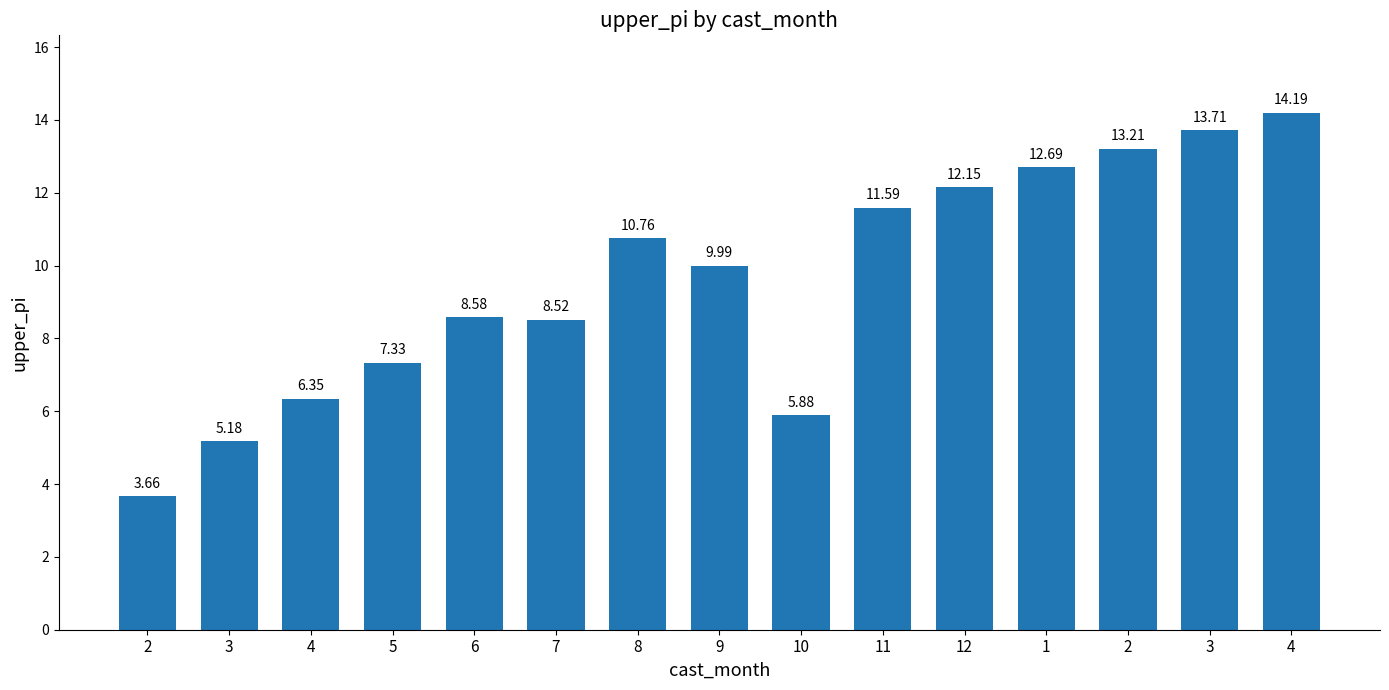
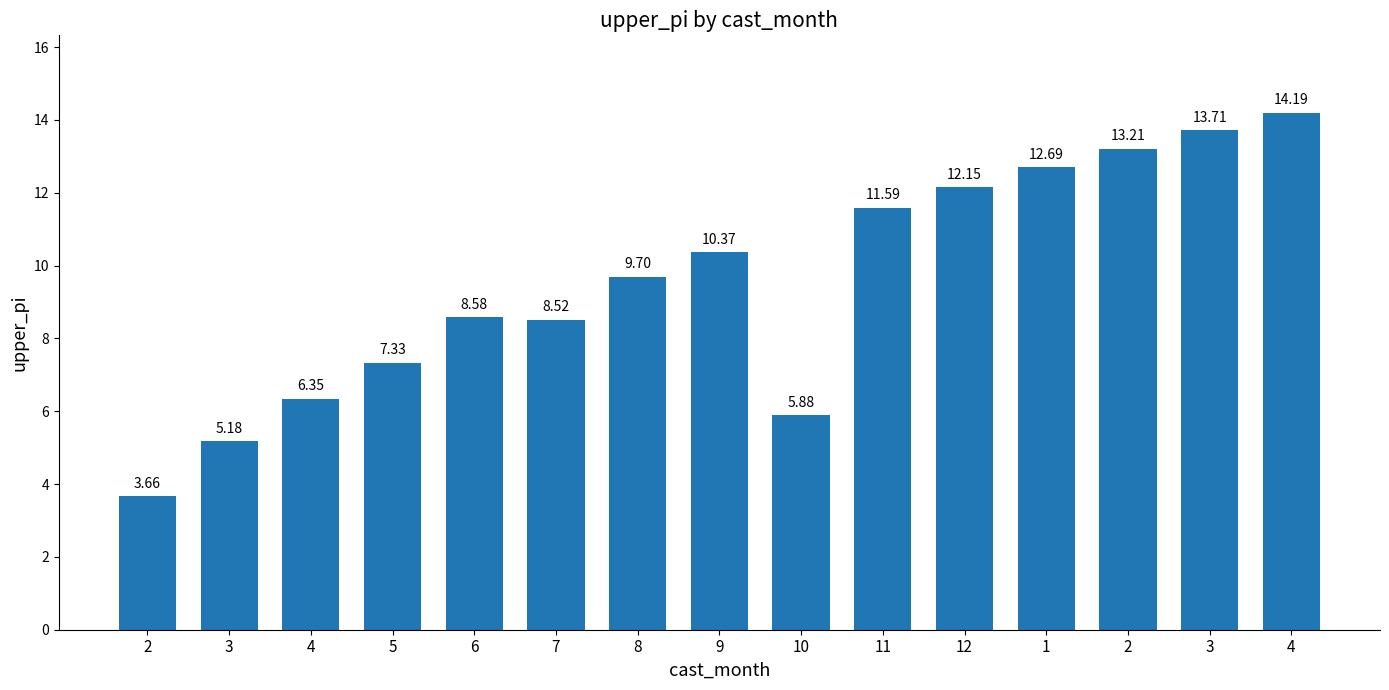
8: 10.76 -> 9.70
9: 9.99 -> 10.37
